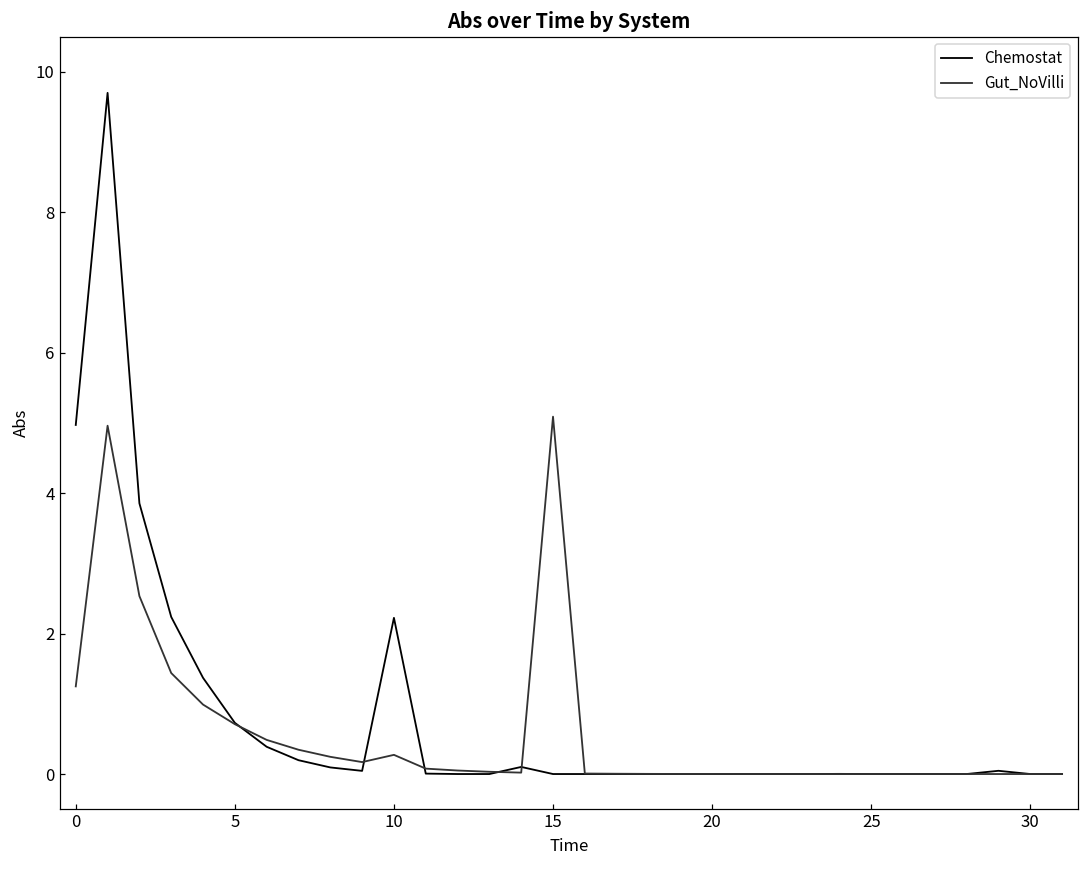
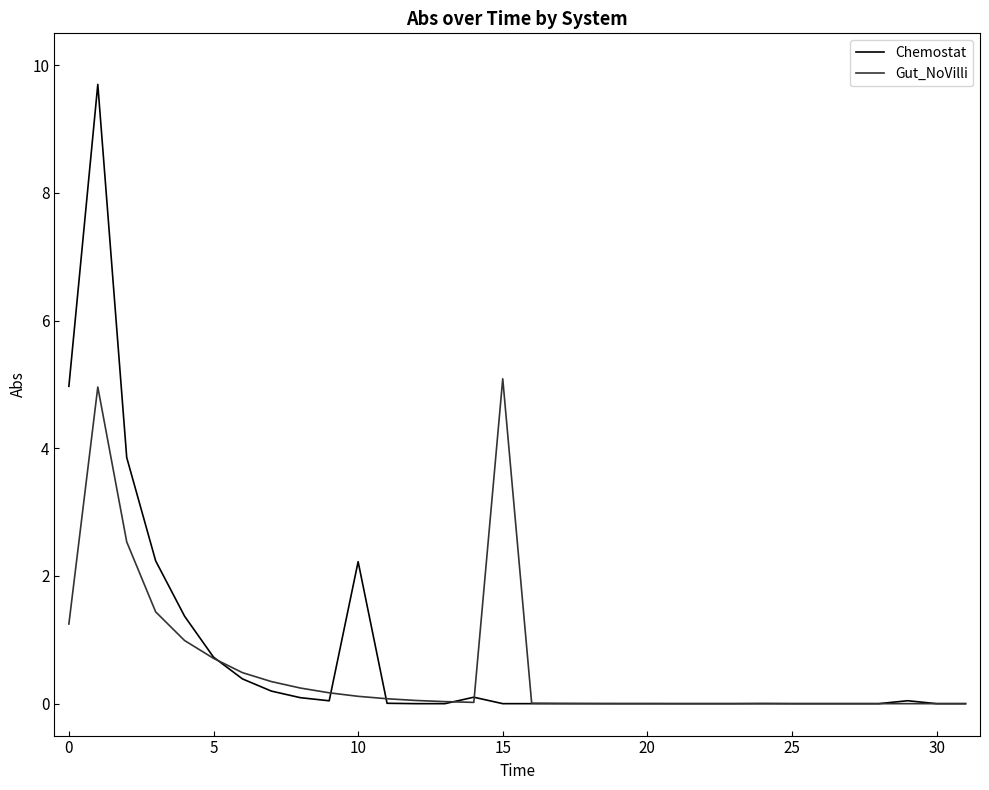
Gut_NoVilli, 10: 0.3 -> 0.1
